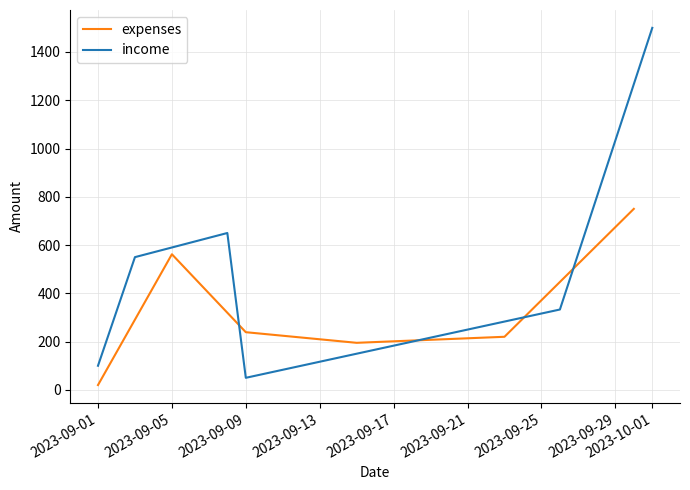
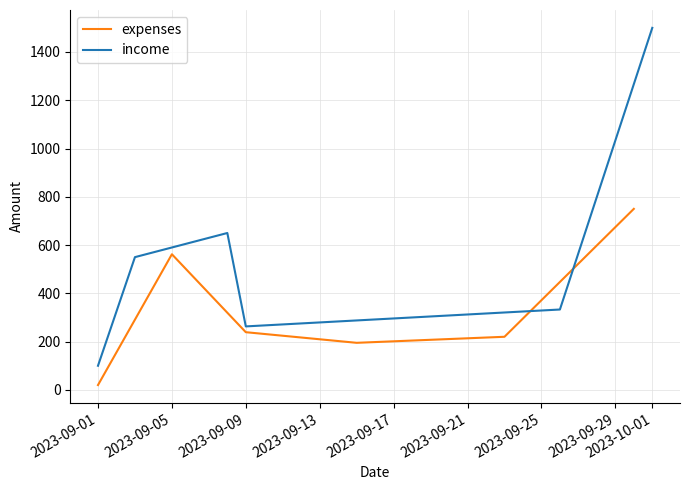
income, 2023-09-09: 50 -> 260
